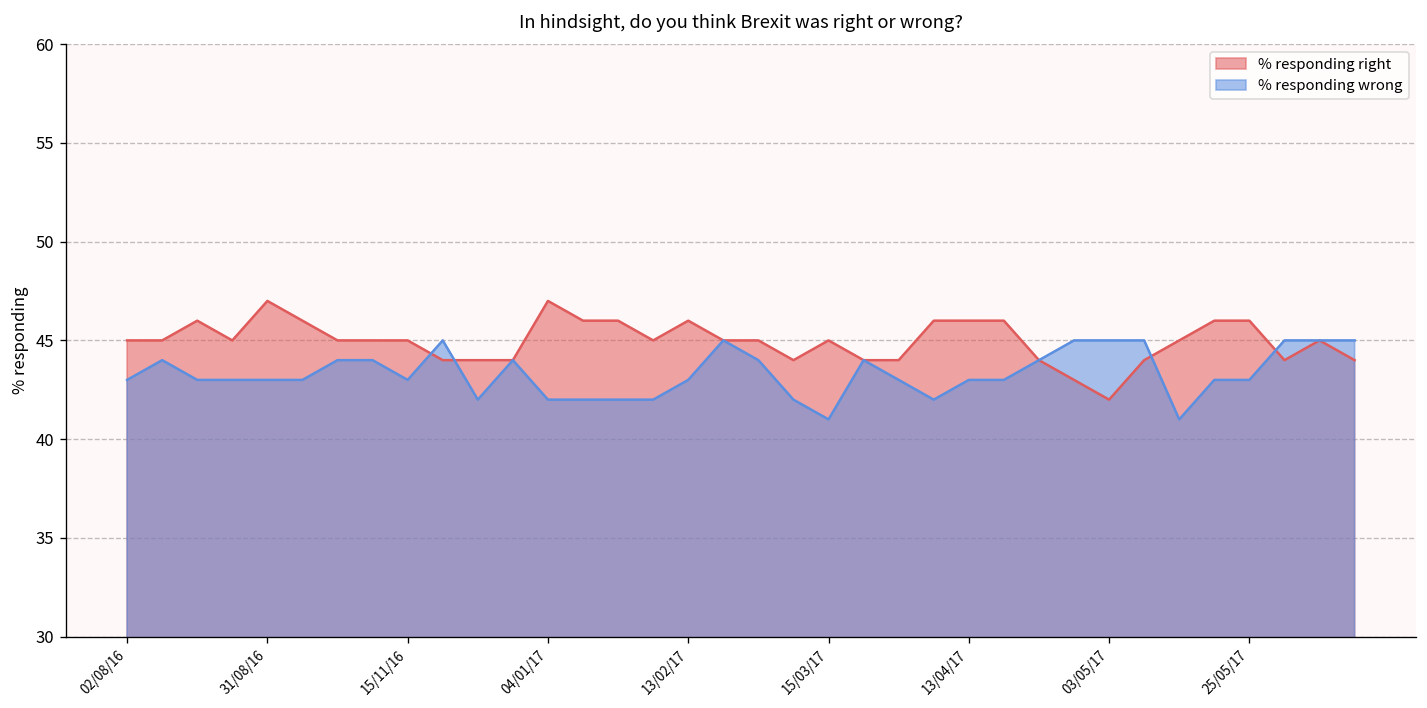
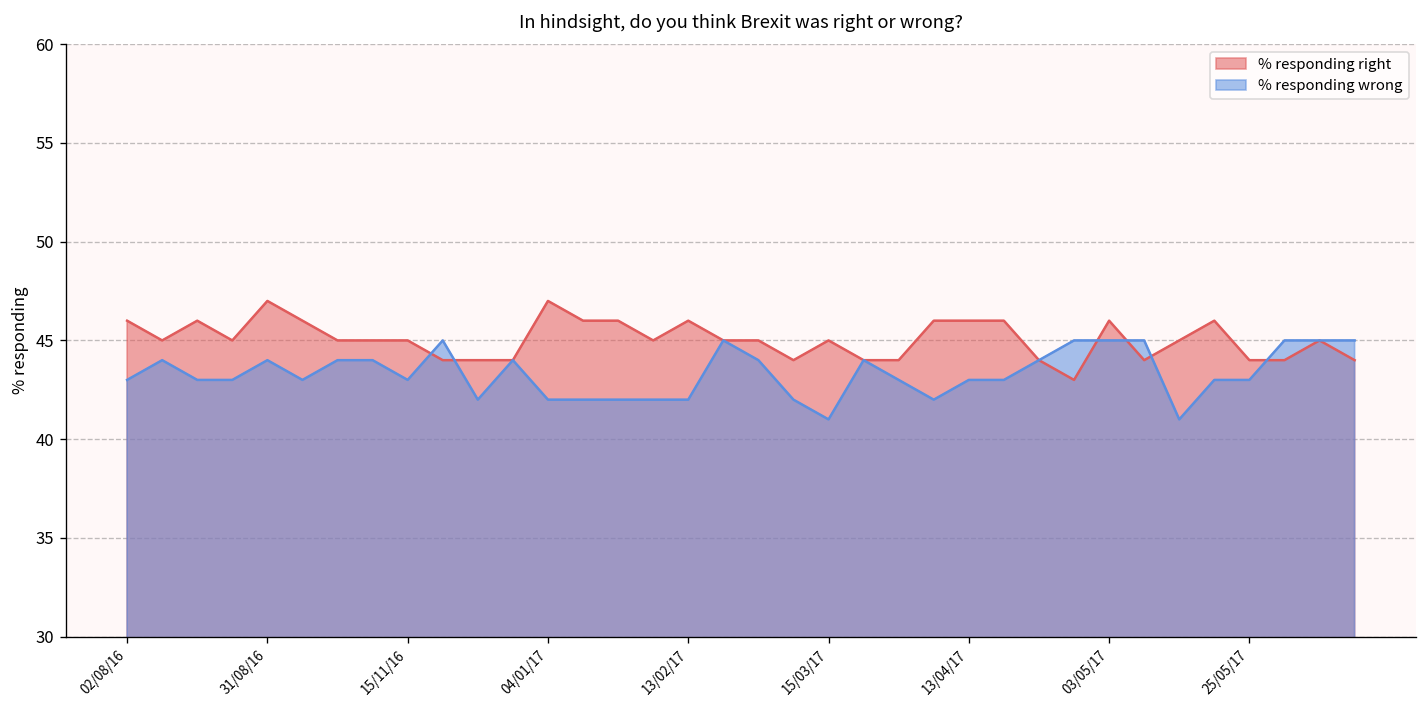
% responding right, 02/08/16: 45 -> 46
% responding wrong, 31/08/16: 43 -> 44
% responding wrong, 13/02/17: 43 -> 42
% responding right, 03/05/17: 42 -> 46
% responding right, 25/05/17: 46 -> 44
